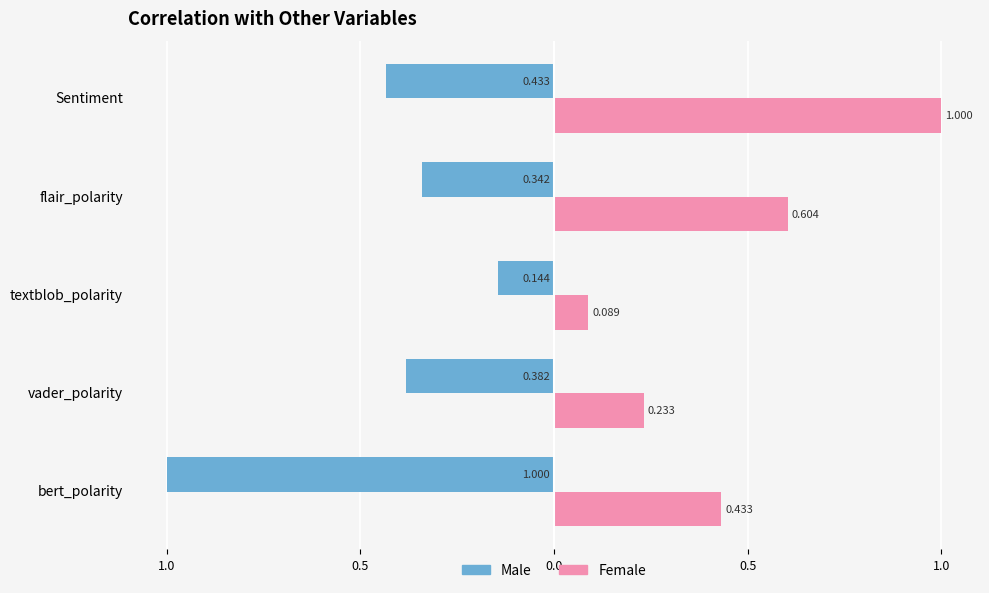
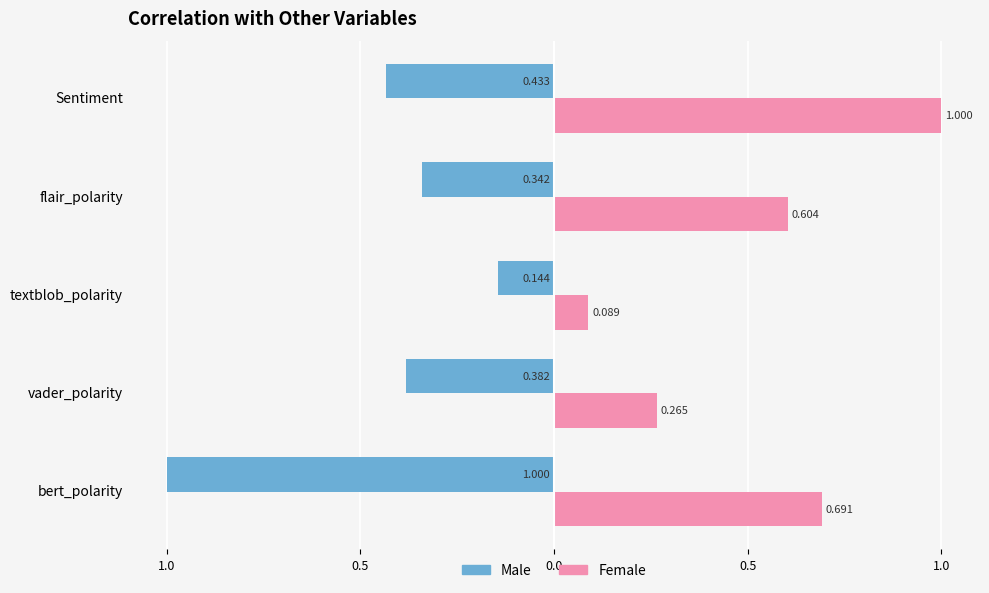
Female, vader_polarity: 0.233 -> 0.265
Female, bert_polarity: 0.433 -> 0.691
